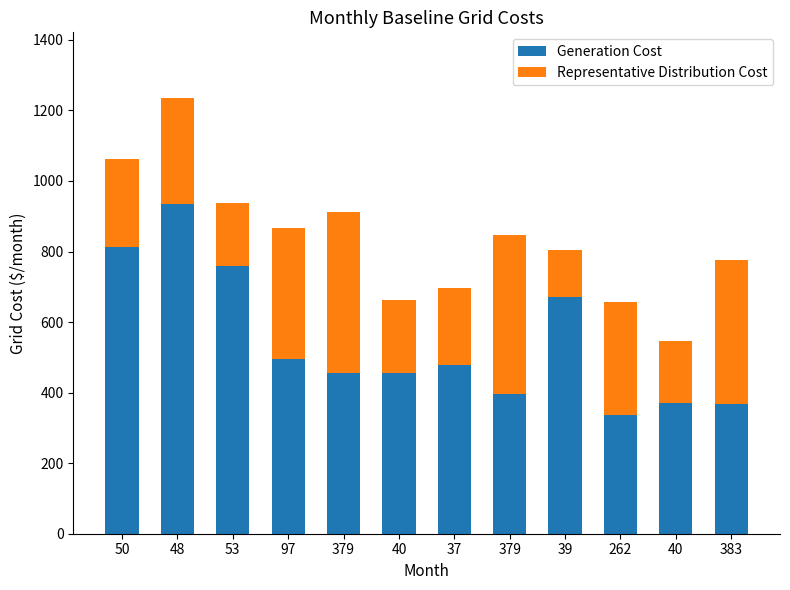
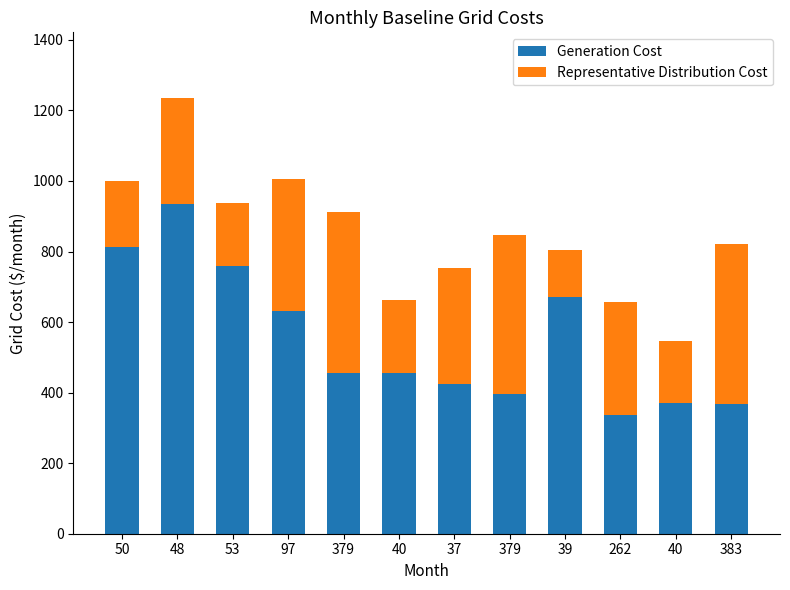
Representative Distribution Cost, 50: 250 -> 190
Generation Cost, 97: 490 -> 630
Generation Cost, 37: 480 -> 430
Representative Distribution Cost, 37: 220 -> 330
Representative Distribution Cost, 383: 410 -> 450
